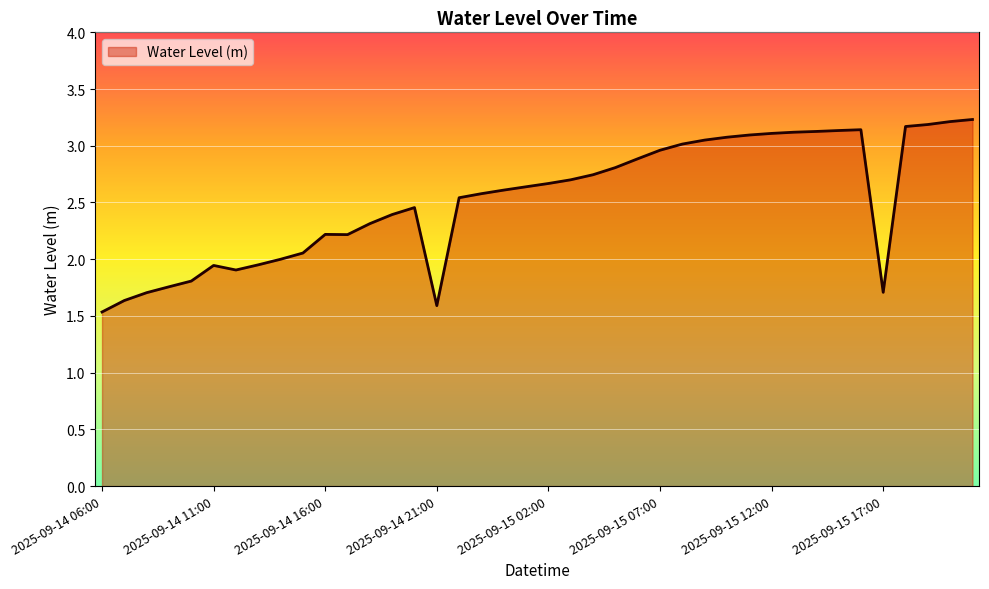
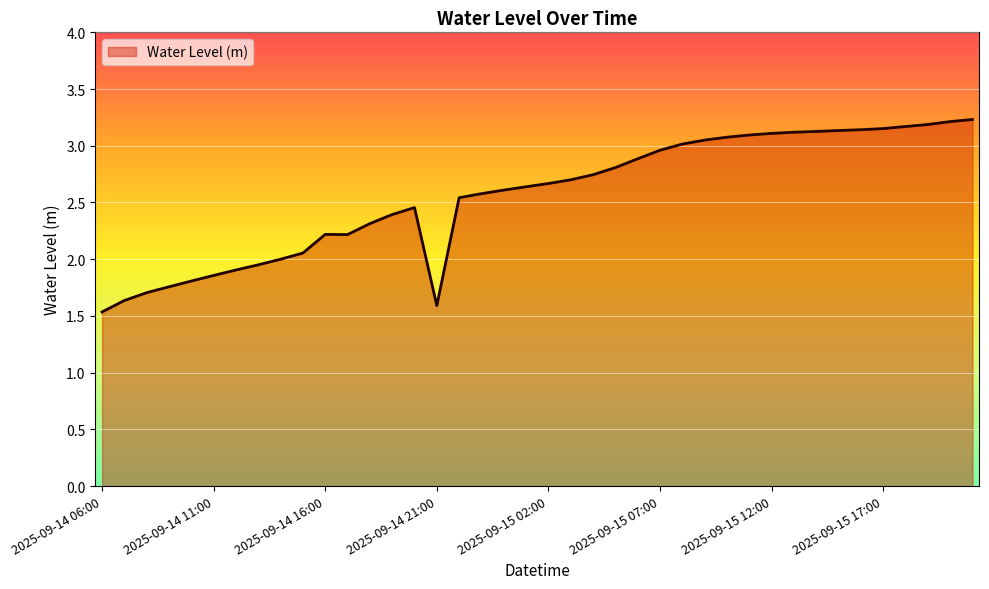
2025-09-14 11:00: 1.95 -> 1.86
2025-09-15 17:00: 1.71 -> 3.15
